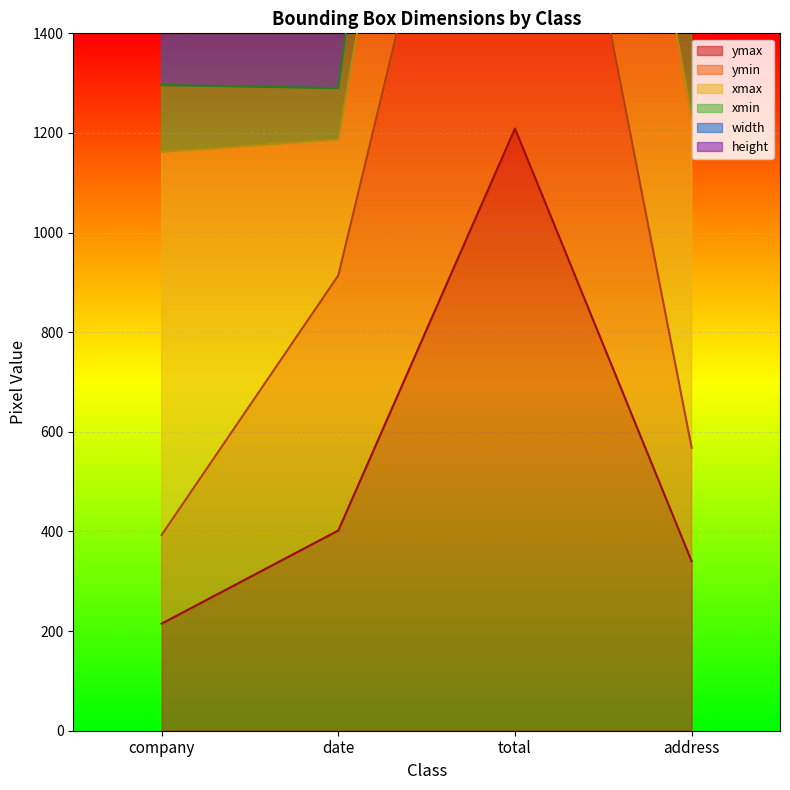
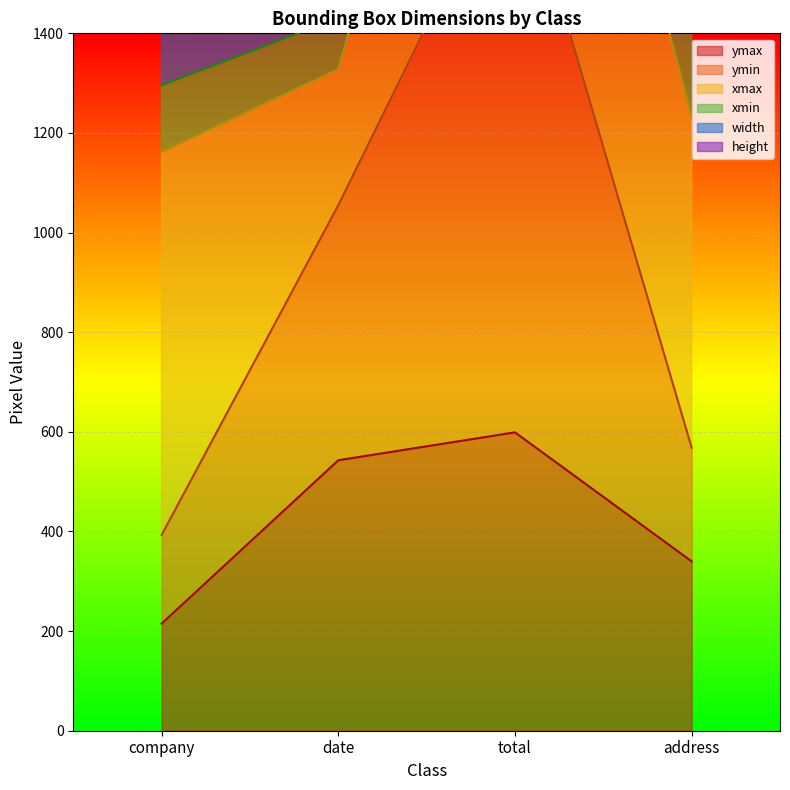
ymax, date: 400 -> 540
ymax, total: 1210 -> 600
